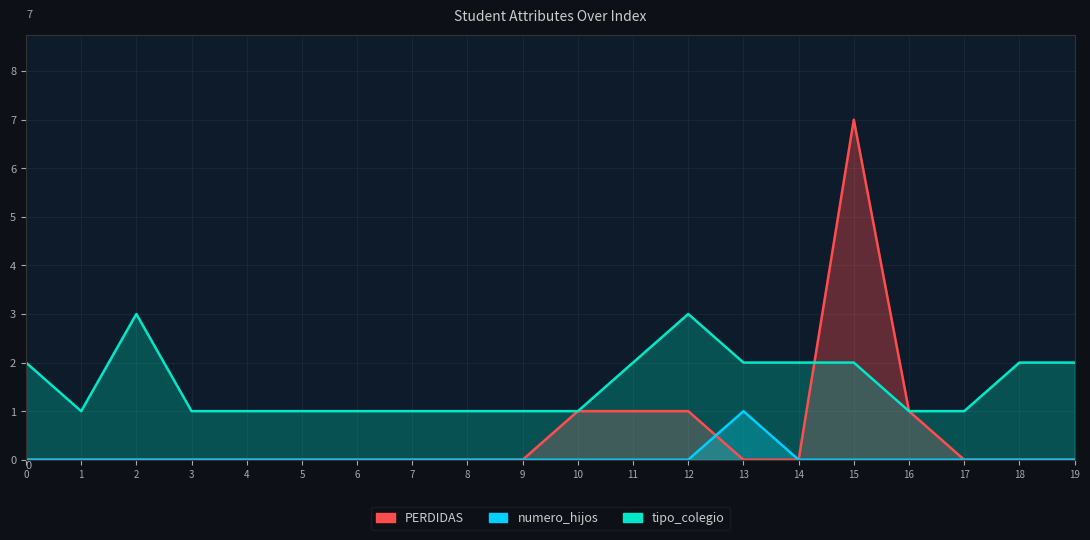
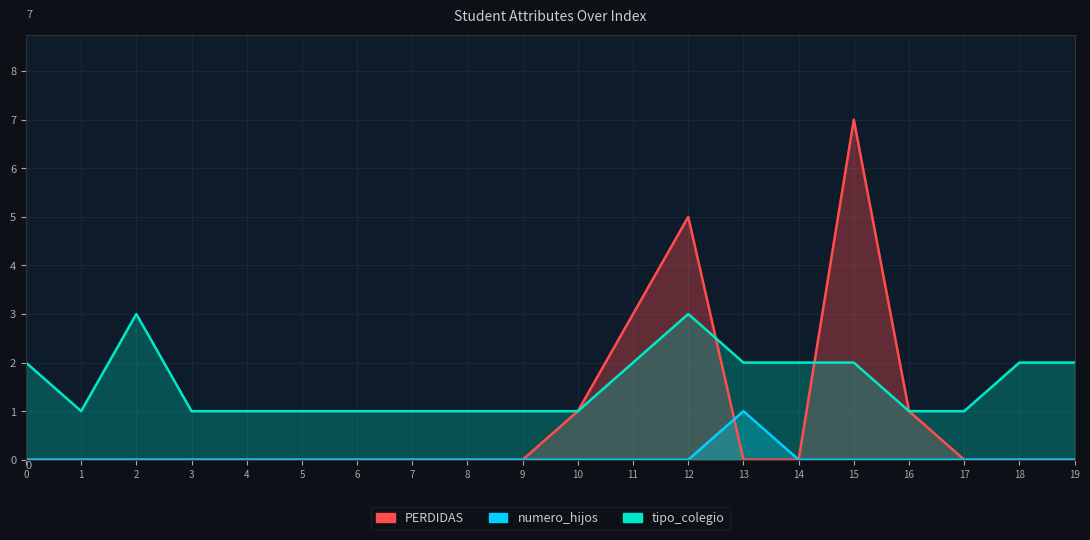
PERDIDAS, 11: 1 -> 3
PERDIDAS, 12: 1 -> 5
